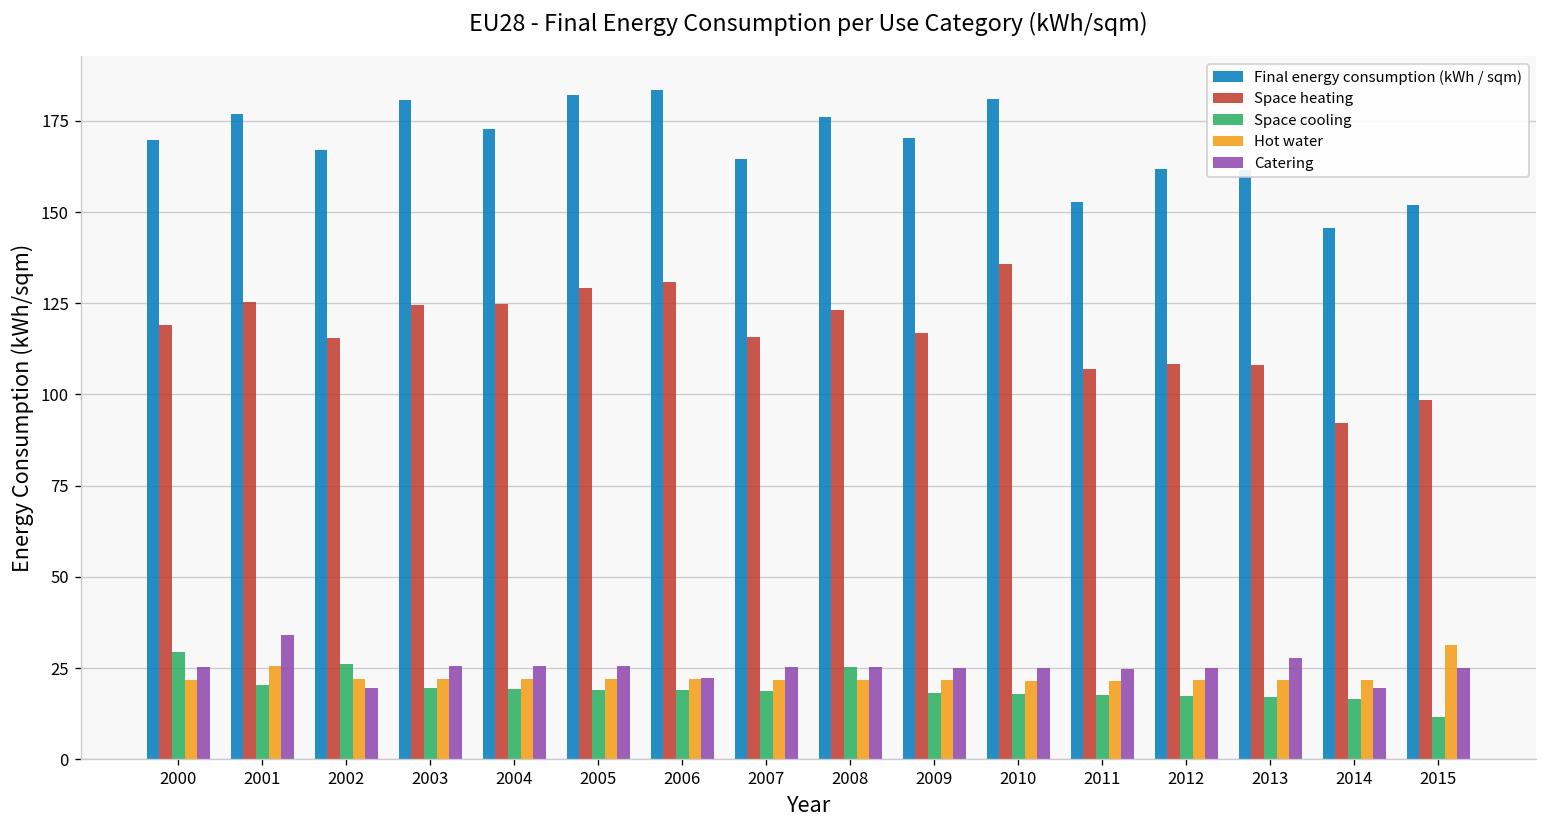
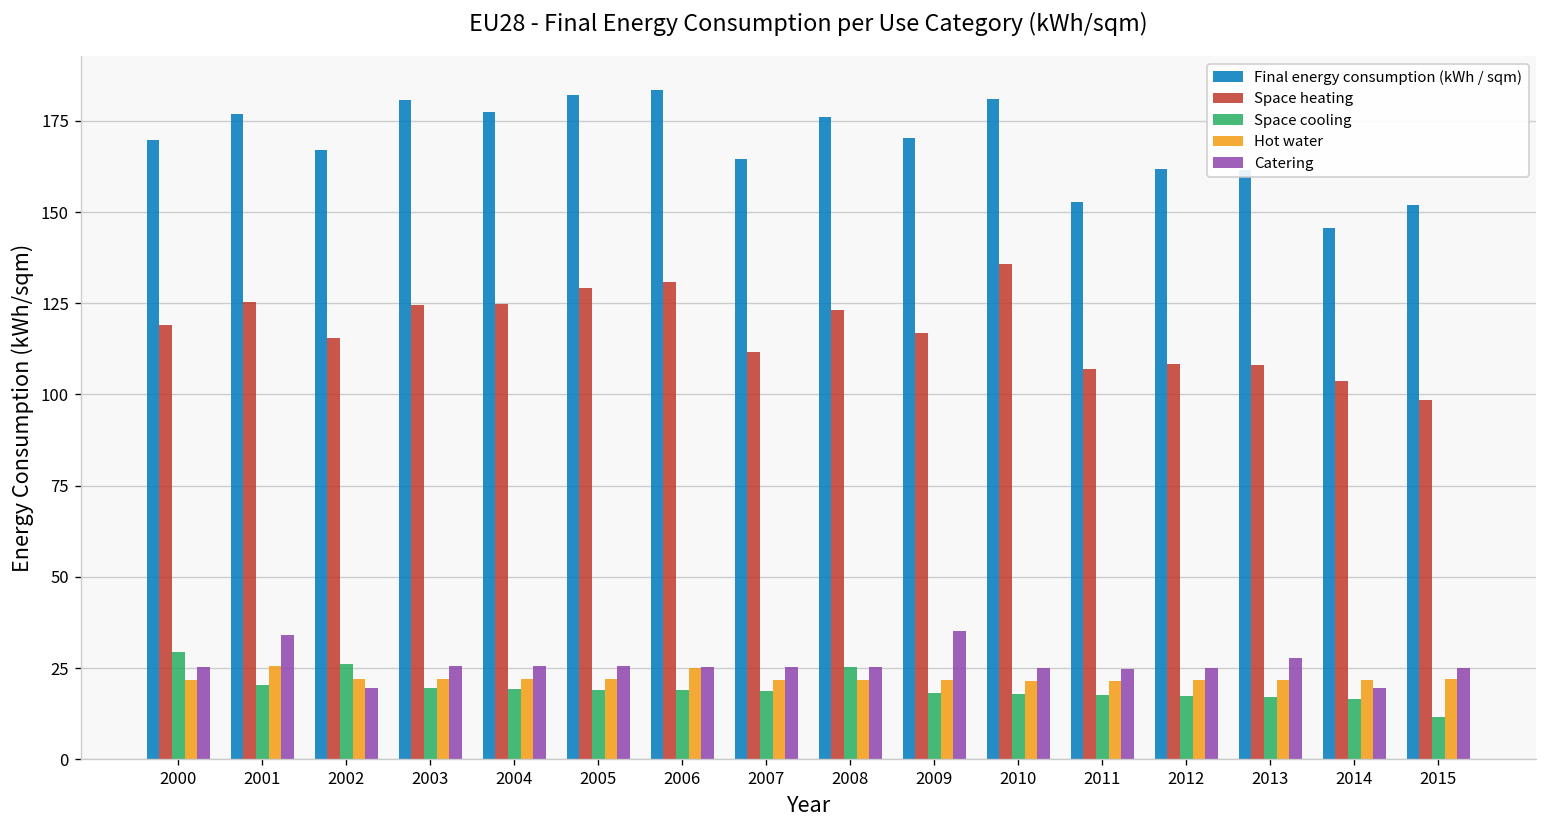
Final energy consumption (kWh / sqm), 2004: 173 -> 177
Hot water, 2006: 22 -> 25
Catering, 2006: 22 -> 25
Space heating, 2007: 116 -> 112
Catering, 2009: 25 -> 35
Space heating, 2014: 92 -> 104
Hot water, 2015: 31 -> 22
